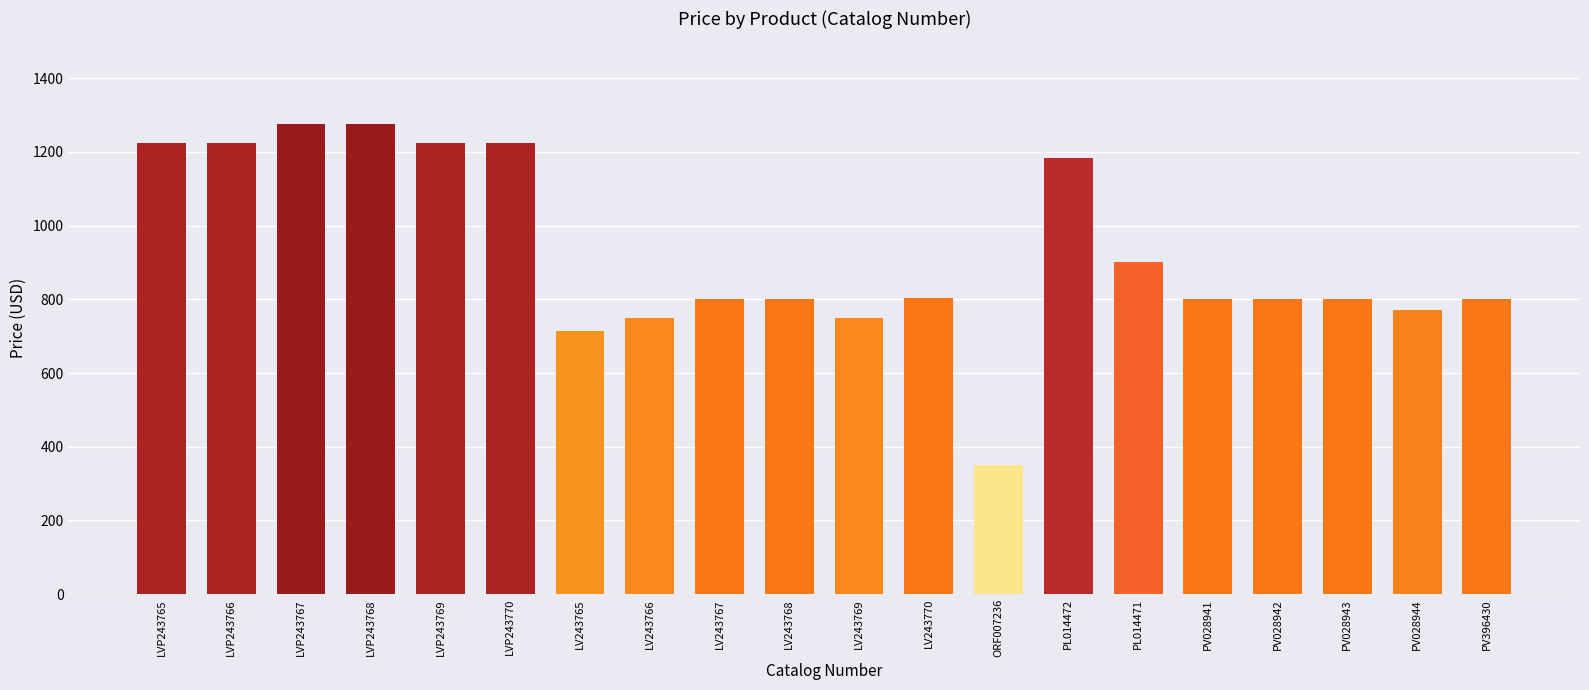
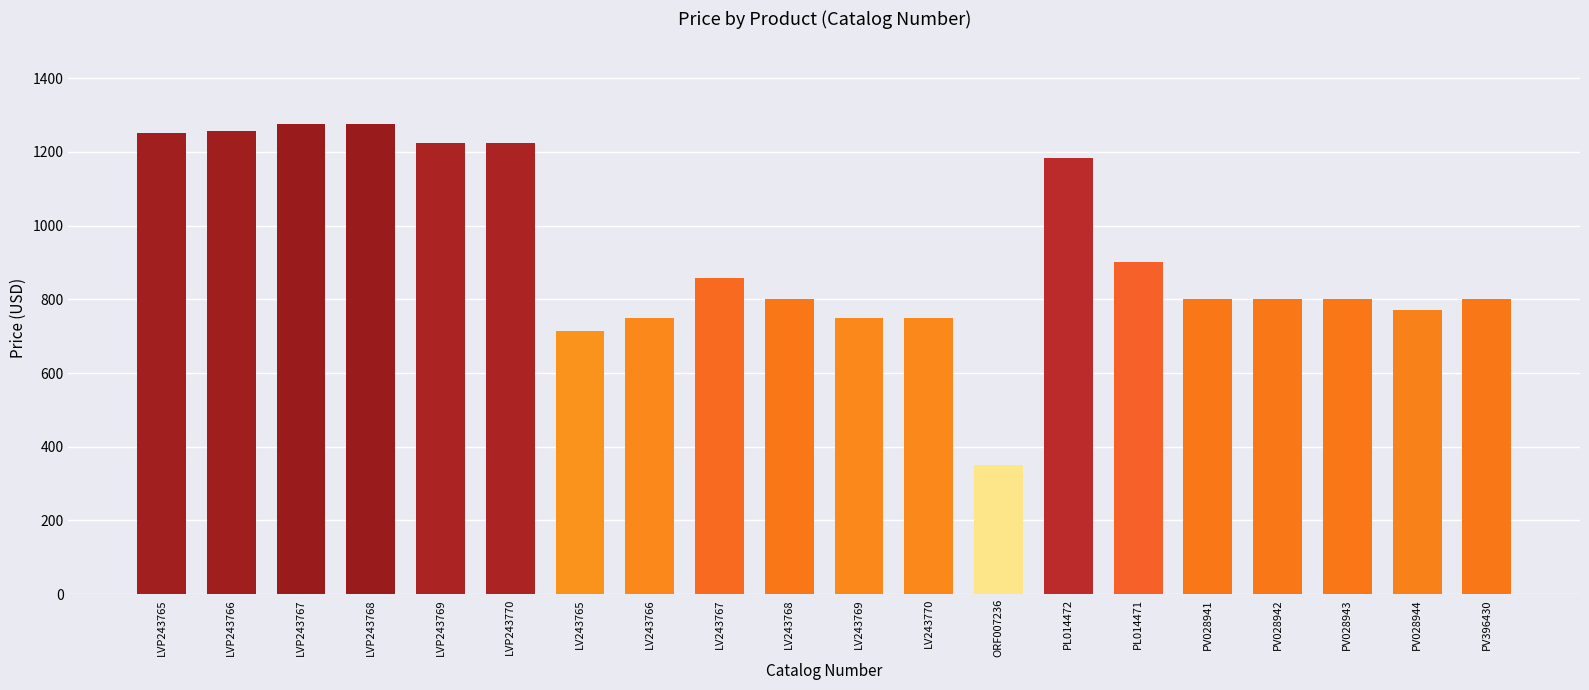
LVP243765: 1230 -> 1250
LVP243766: 1230 -> 1260
LV243767: 800 -> 860
LV243770: 800 -> 750
